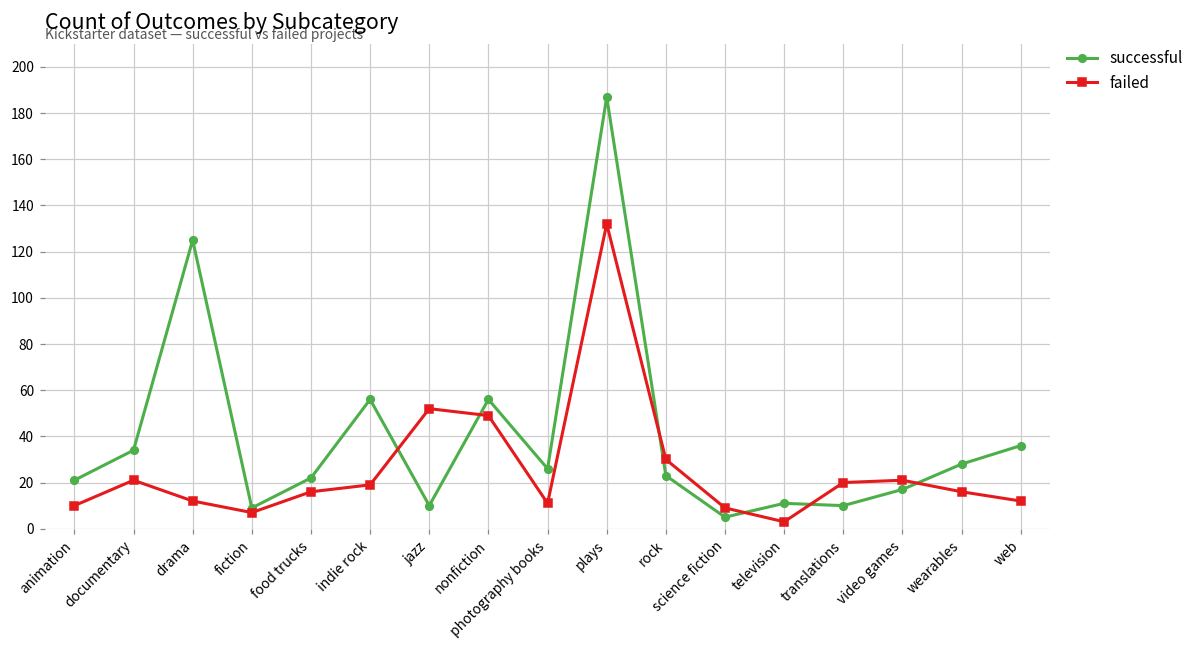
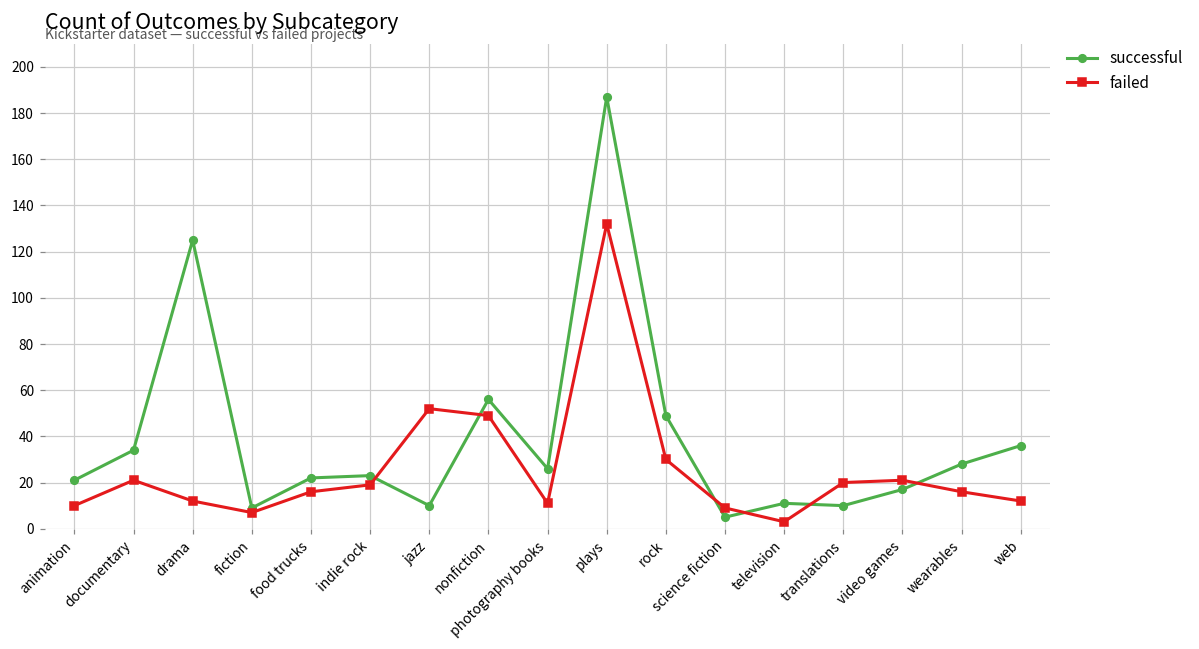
successful, indie rock: 56 -> 23
successful, rock: 23 -> 49
